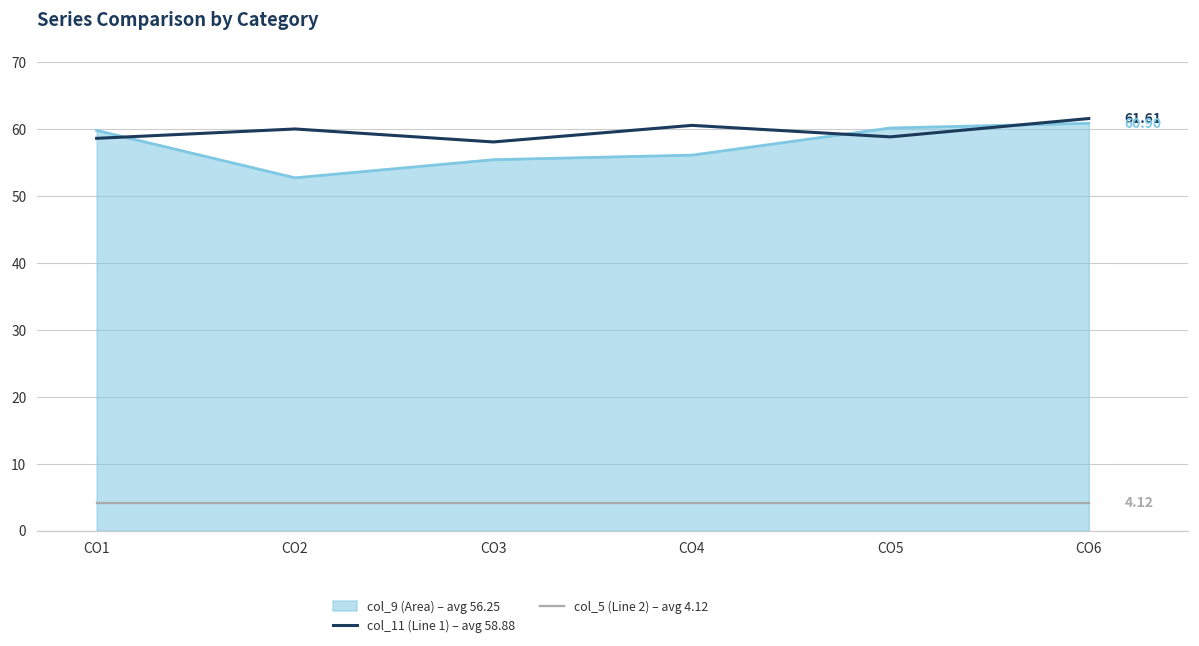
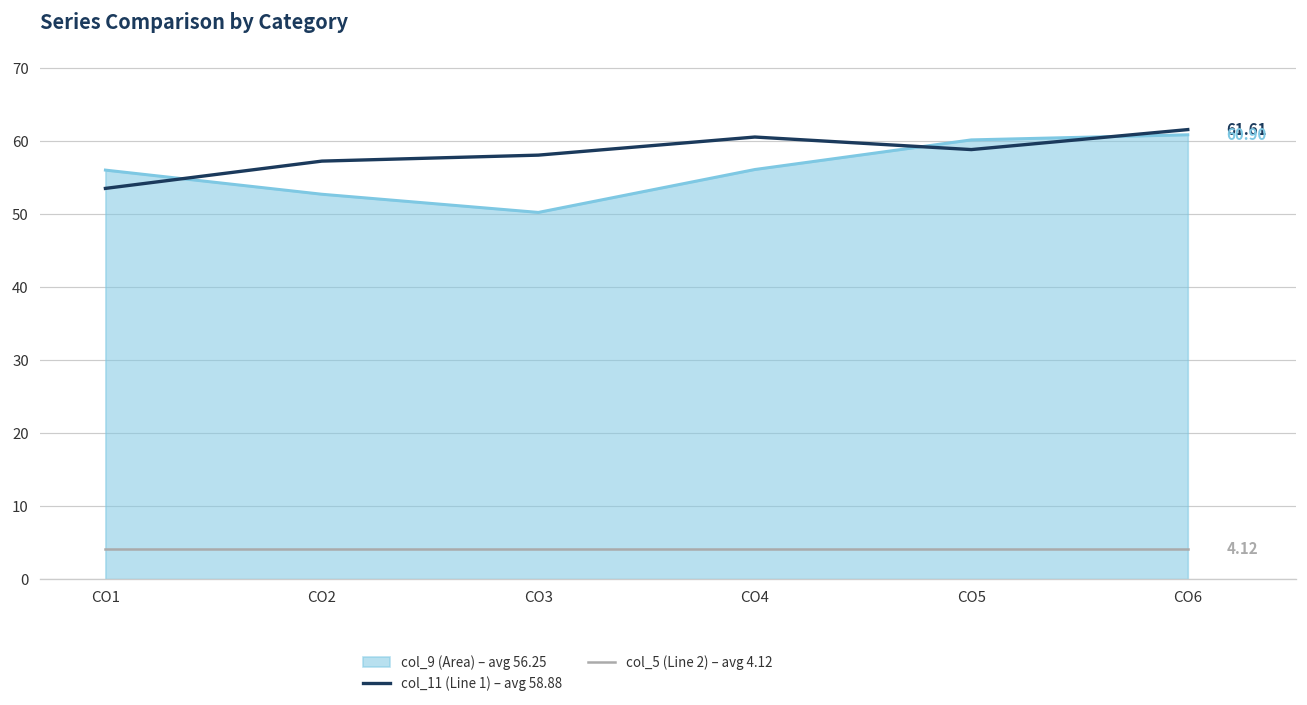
col_9 (Area) – avg 56.25, CO1: 60 -> 56
col_11 (Line 1) – avg 58.88, CO1: 59 -> 54
col_11 (Line 1) – avg 58.88, CO2: 60 -> 57
col_9 (Area) – avg 56.25, CO3: 55 -> 50
